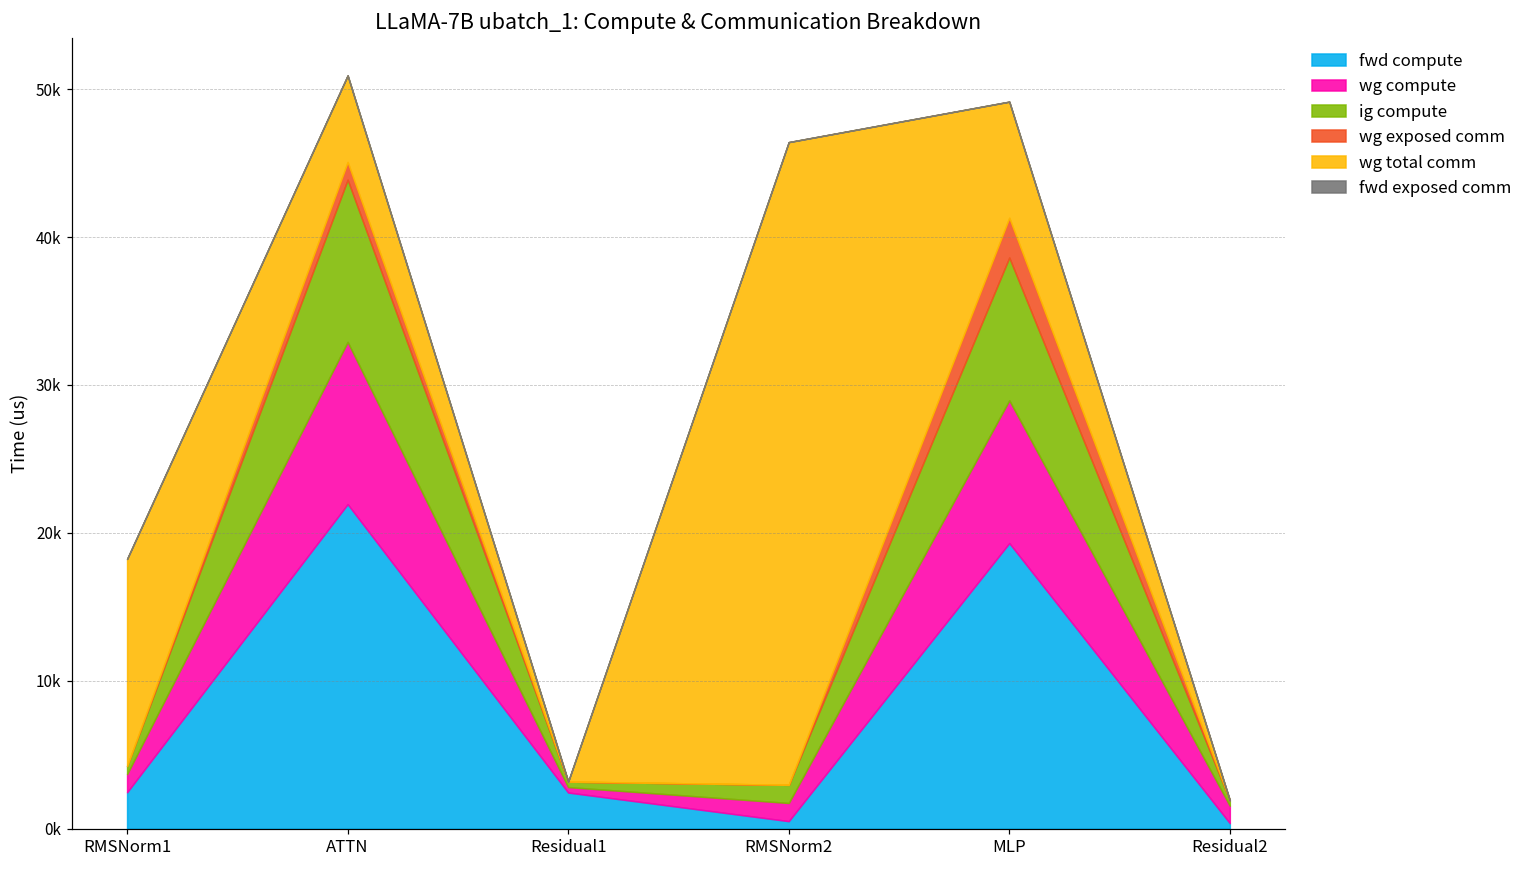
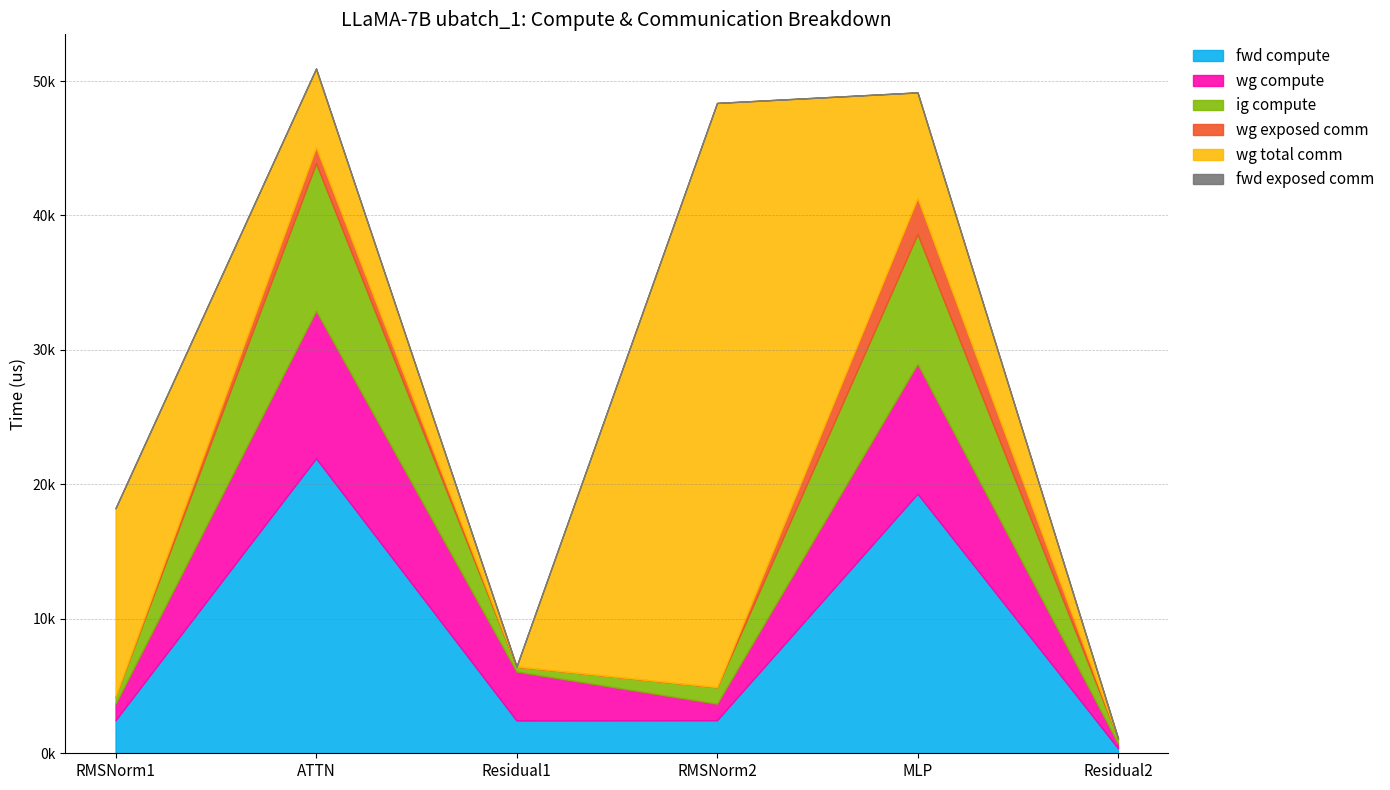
wg compute, Residual1: 400 -> 3600
fwd compute, RMSNorm2: 500 -> 2500
wg compute, Residual2: 1200 -> 400
